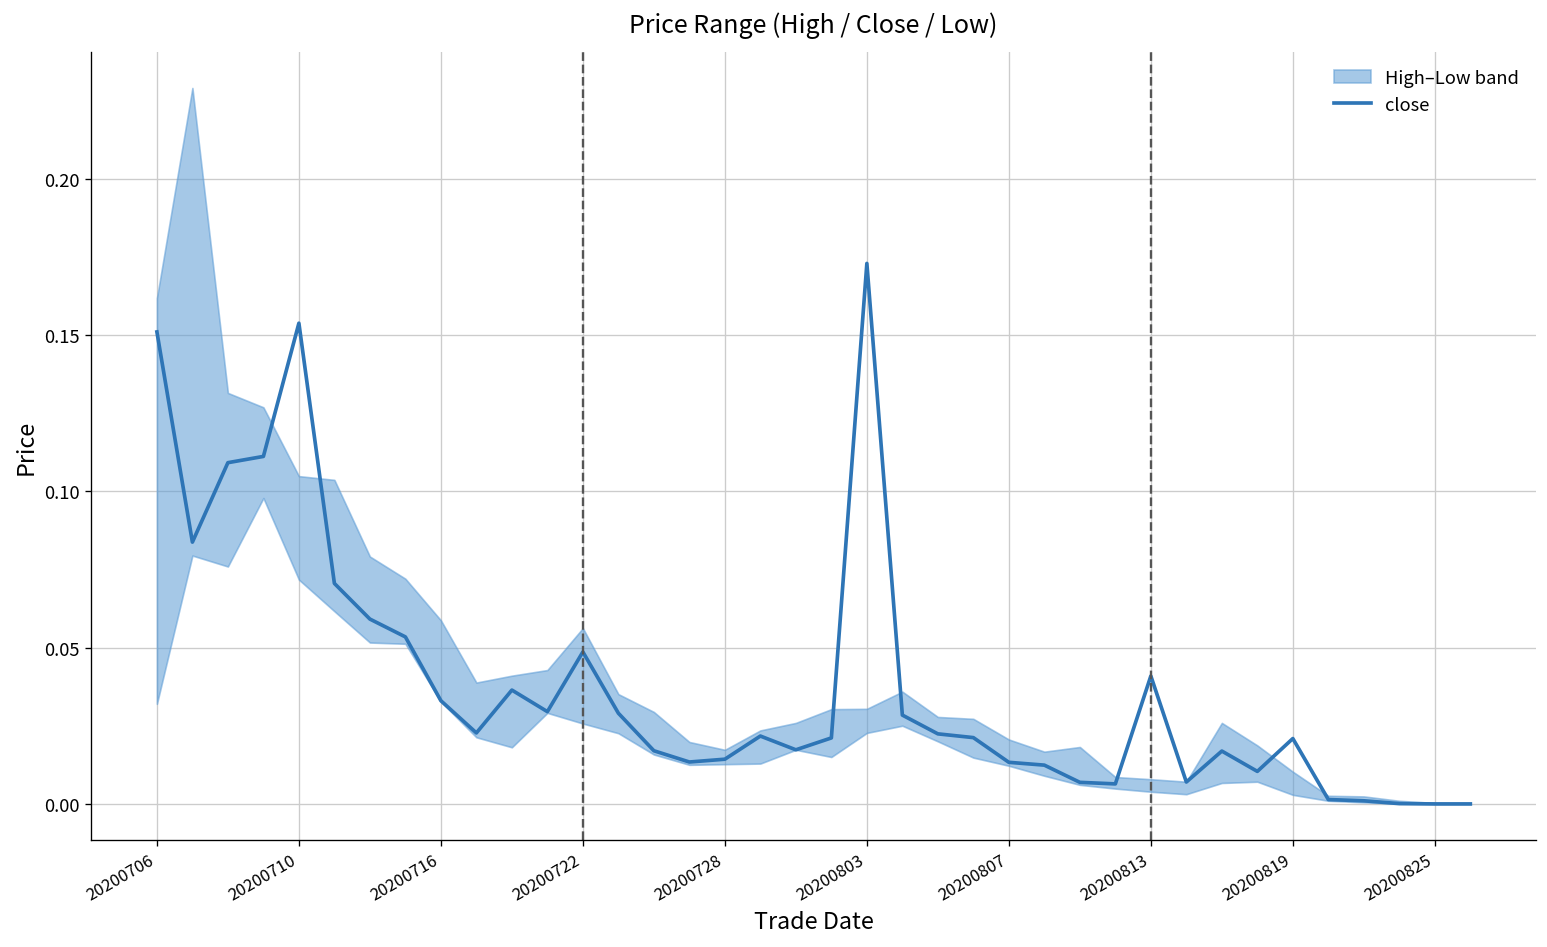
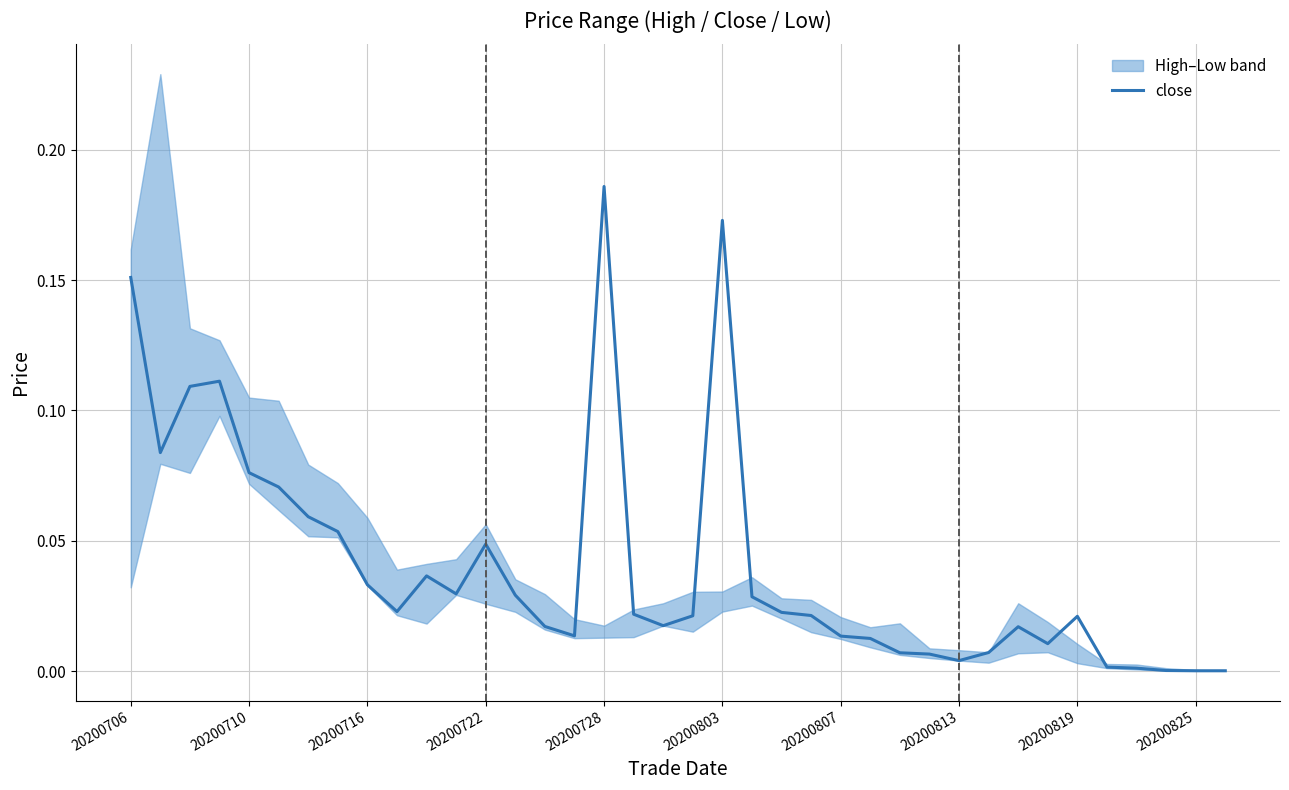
close, 20200710: 0.154 -> 0.076
close, 20200728: 0.014 -> 0.186
close, 20200813: 0.041 -> 0.004
